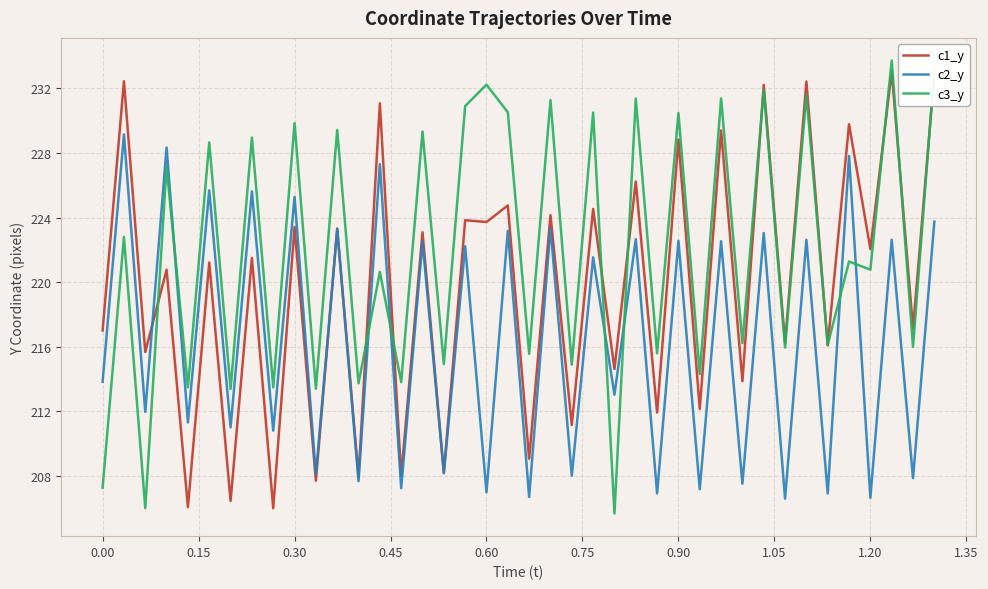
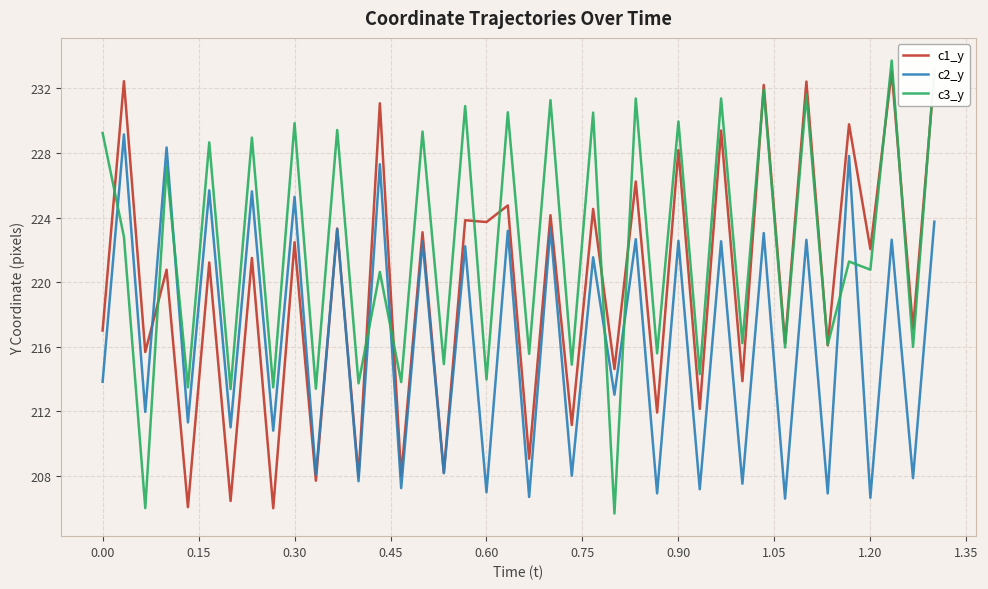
c3_y, 0.00: 207.3 -> 229.2
c1_y, 0.30: 223.4 -> 222.5
c3_y, 0.60: 232.2 -> 214.0
c1_y, 0.90: 228.8 -> 228.2
c3_y, 0.90: 230.5 -> 230.0
